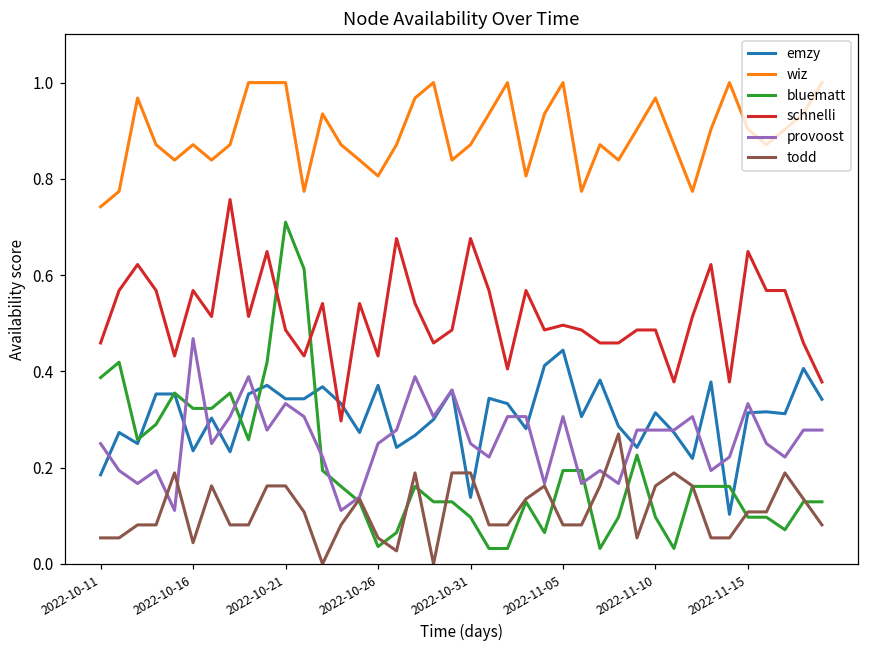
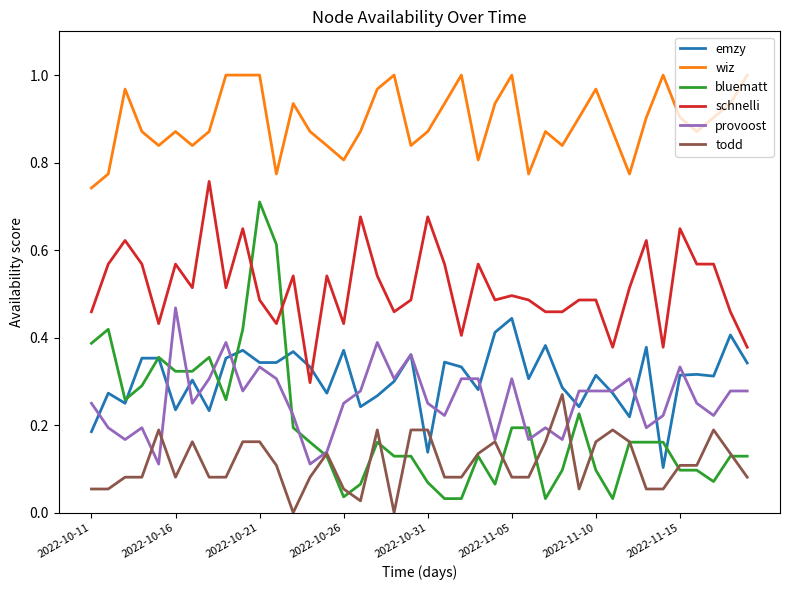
todd, 2022-10-16: 0.04 -> 0.08
bluematt, 2022-10-31: 0.10 -> 0.07
